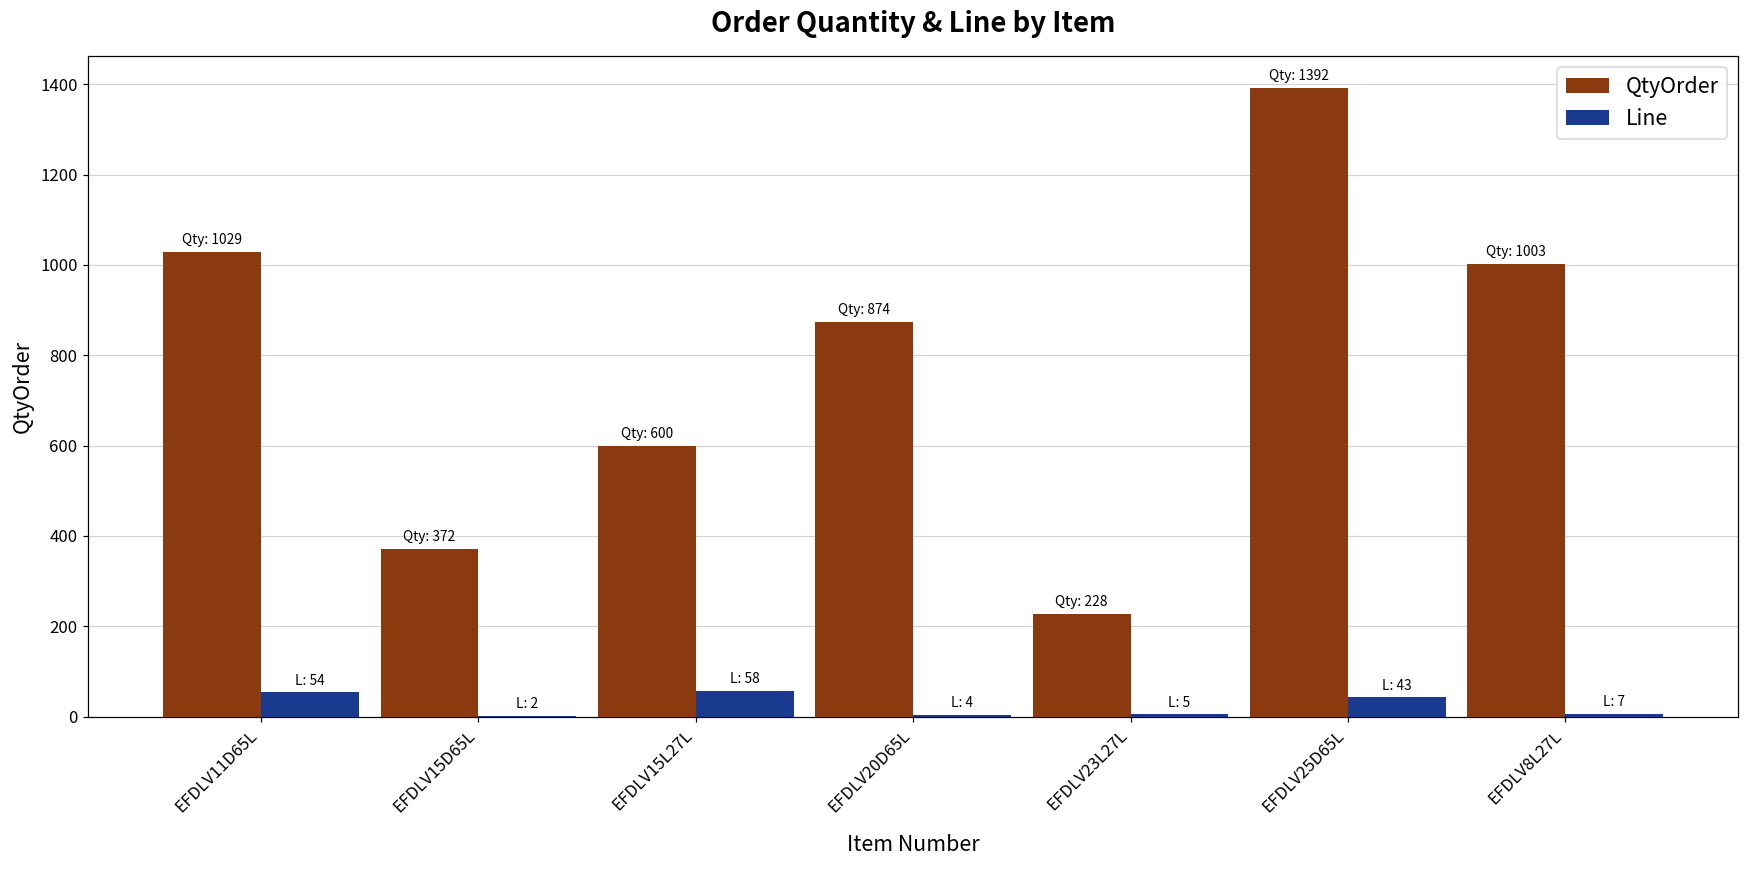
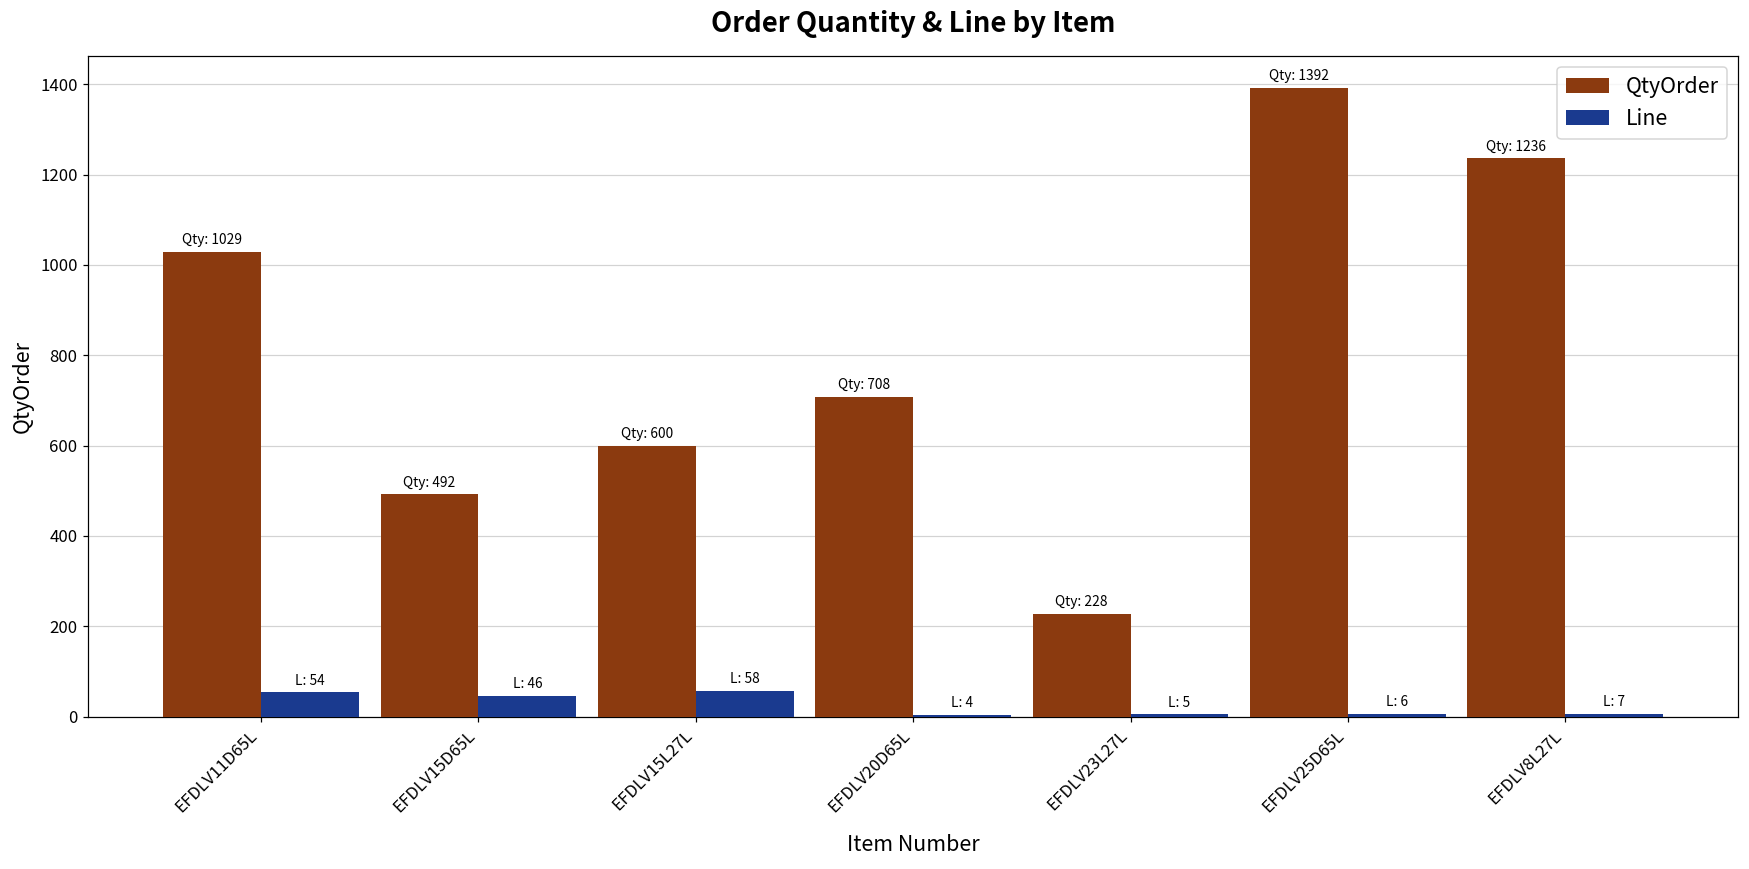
QtyOrder, EFDLV15D65L: 372 -> 492
Line, EFDLV15D65L: 2 -> 46
QtyOrder, EFDLV20D65L: 874 -> 708
Line, EFDLV25D65L: 43 -> 6
QtyOrder, EFDLV8L27L: 1003 -> 1236
